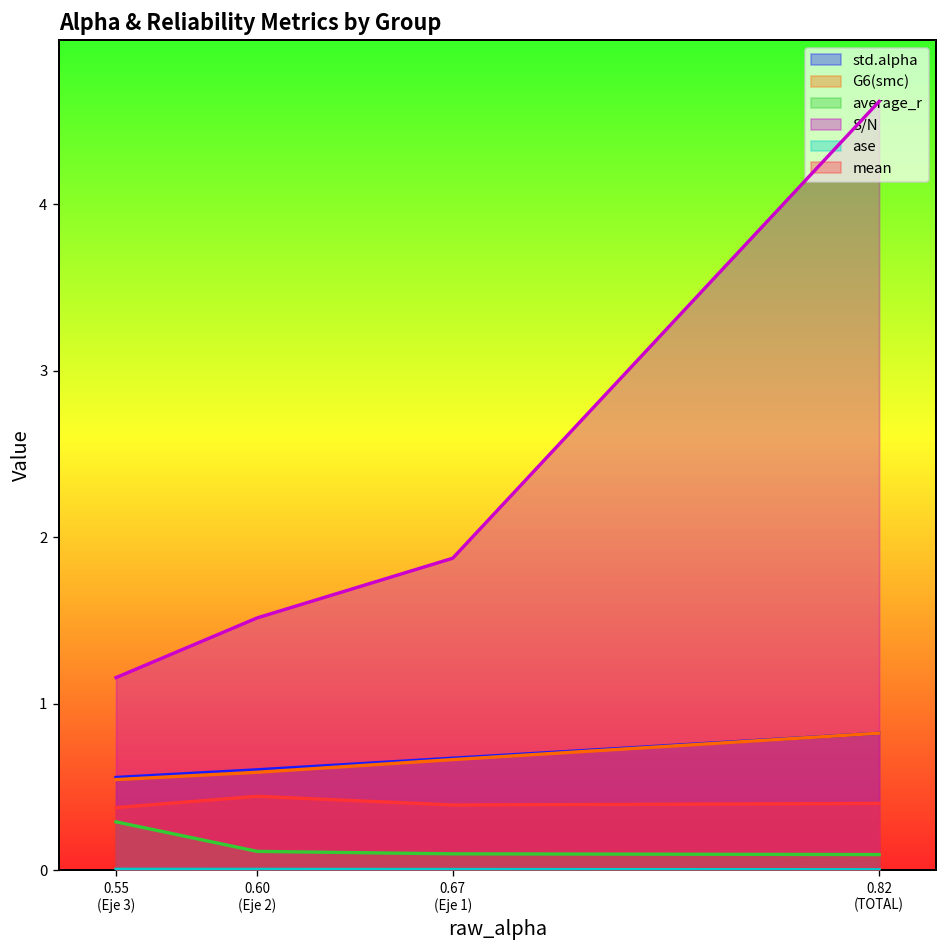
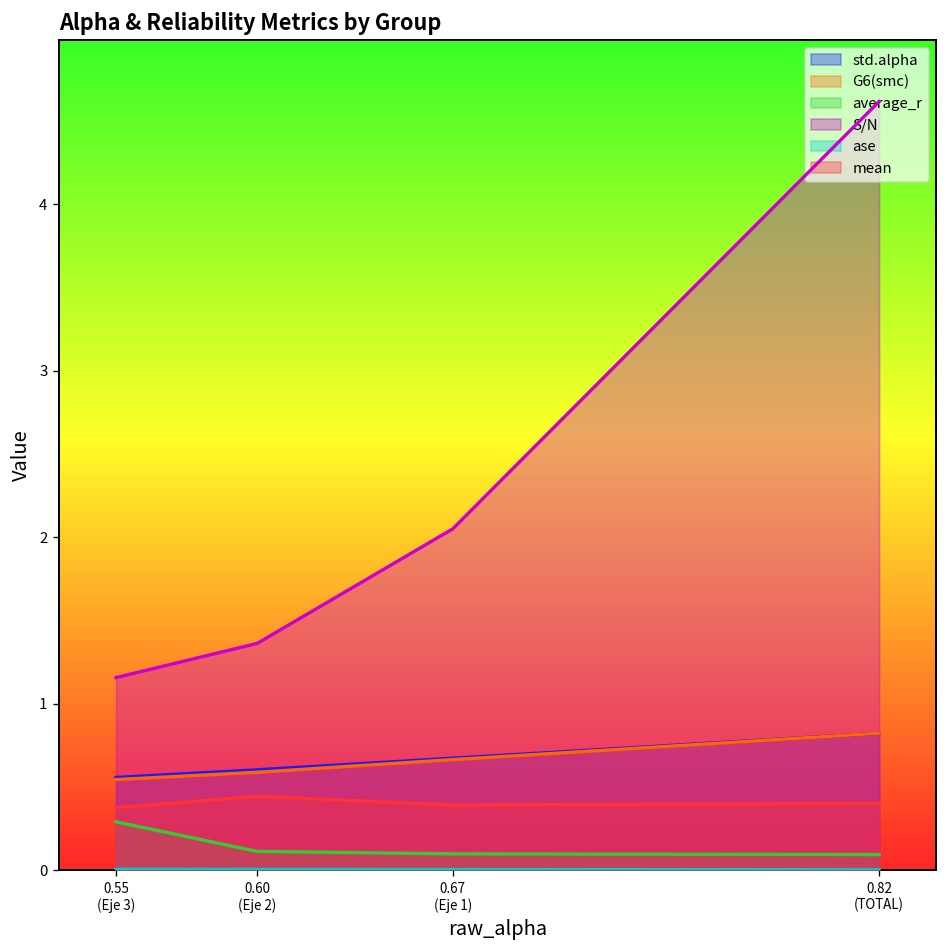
S/N, 0.60 (Eje 2): 1.52 -> 1.36
S/N, 0.67 (Eje 1): 1.87 -> 2.05
